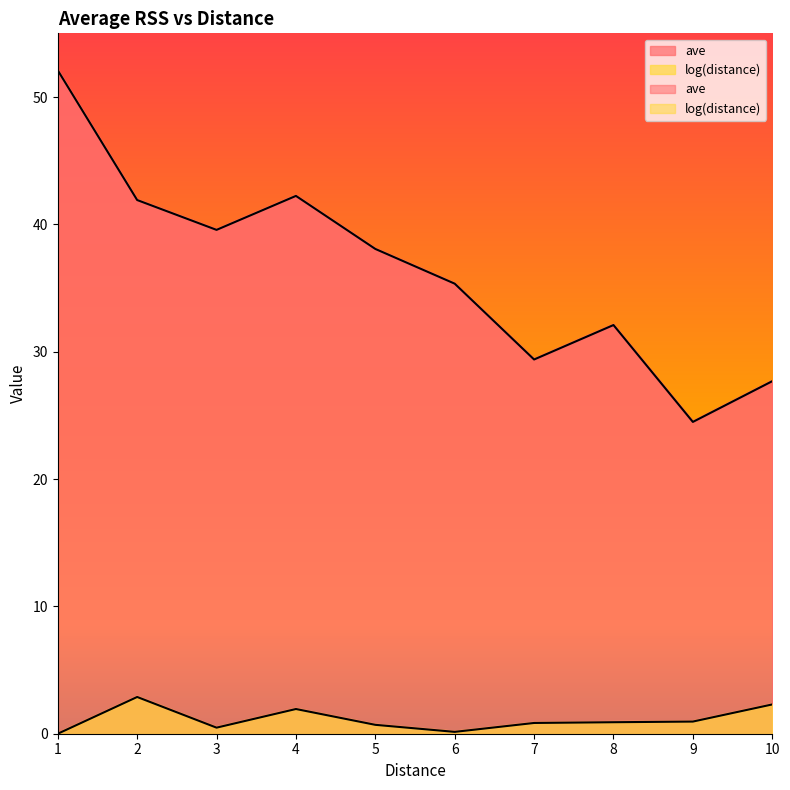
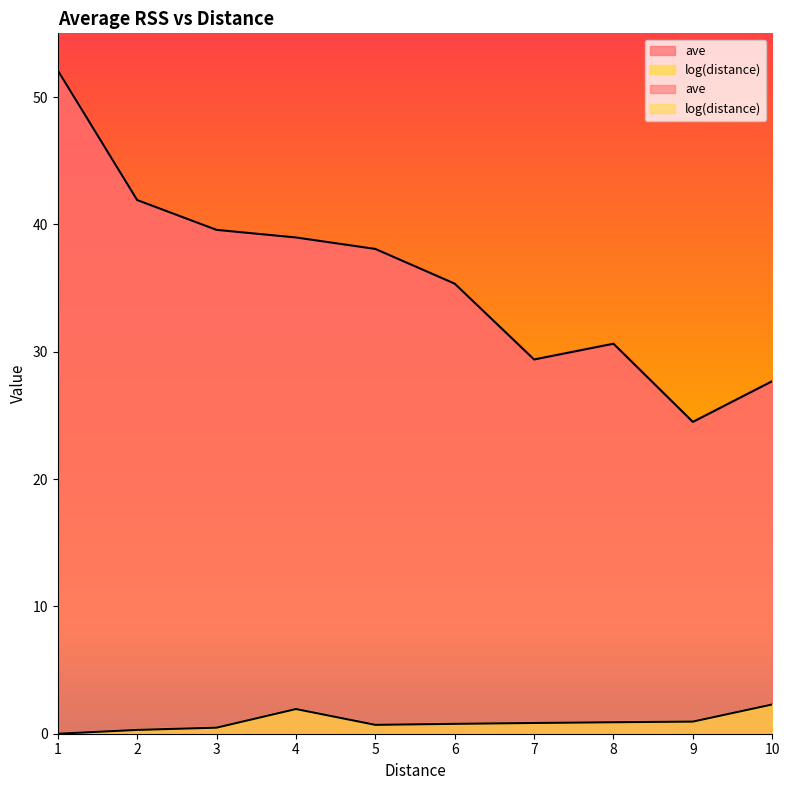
log(distance), 2: 2.9 -> 0.3
ave, 4: 42.2 -> 39.0
log(distance), 6: 0.1 -> 0.8
ave, 8: 32.1 -> 30.6
